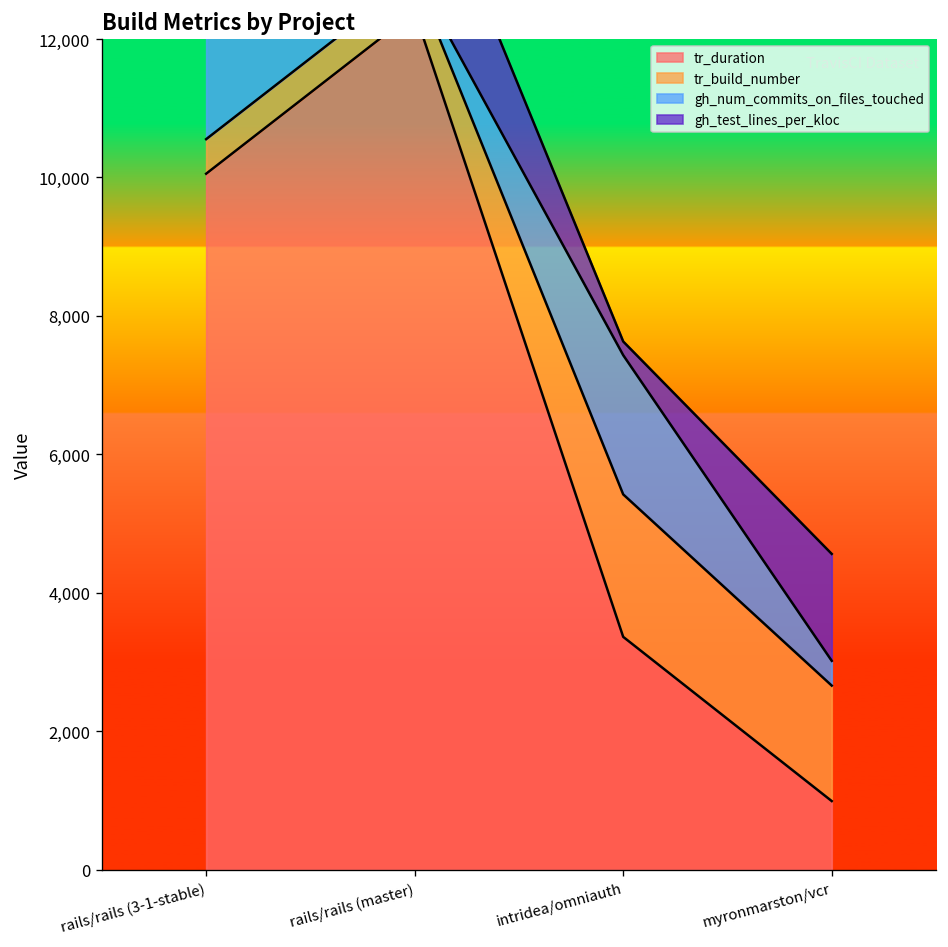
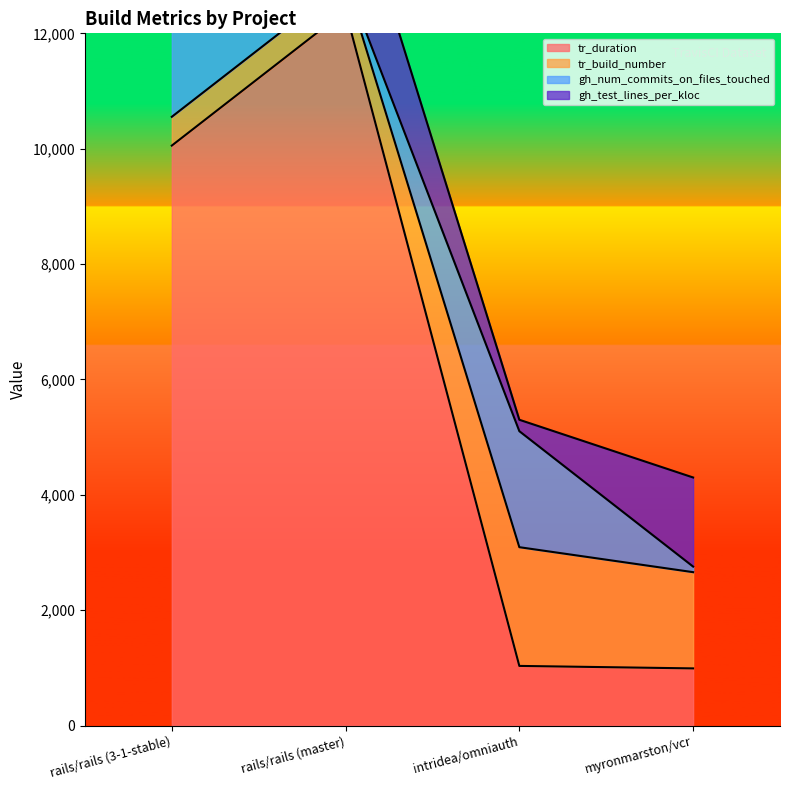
tr_duration, intridea/omniauth: 3,400 -> 1,000
gh_num_commits_on_files_touched, myronmarston/vcr: 400 -> 100
